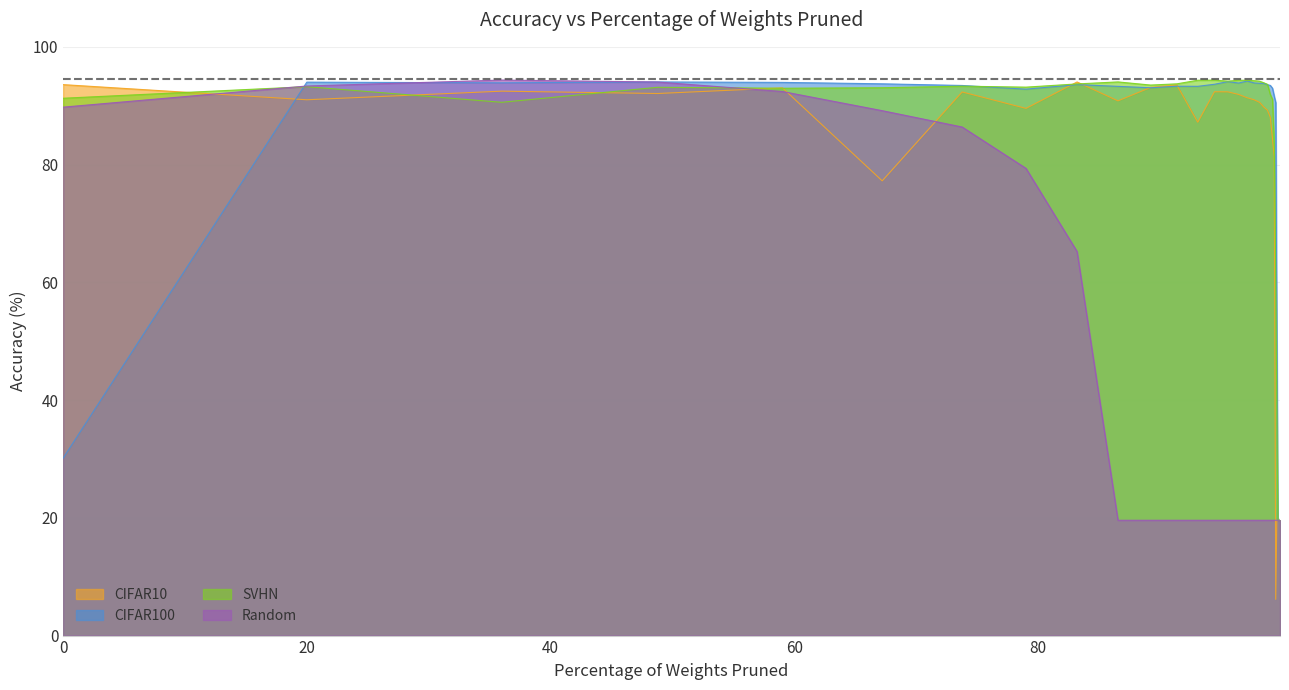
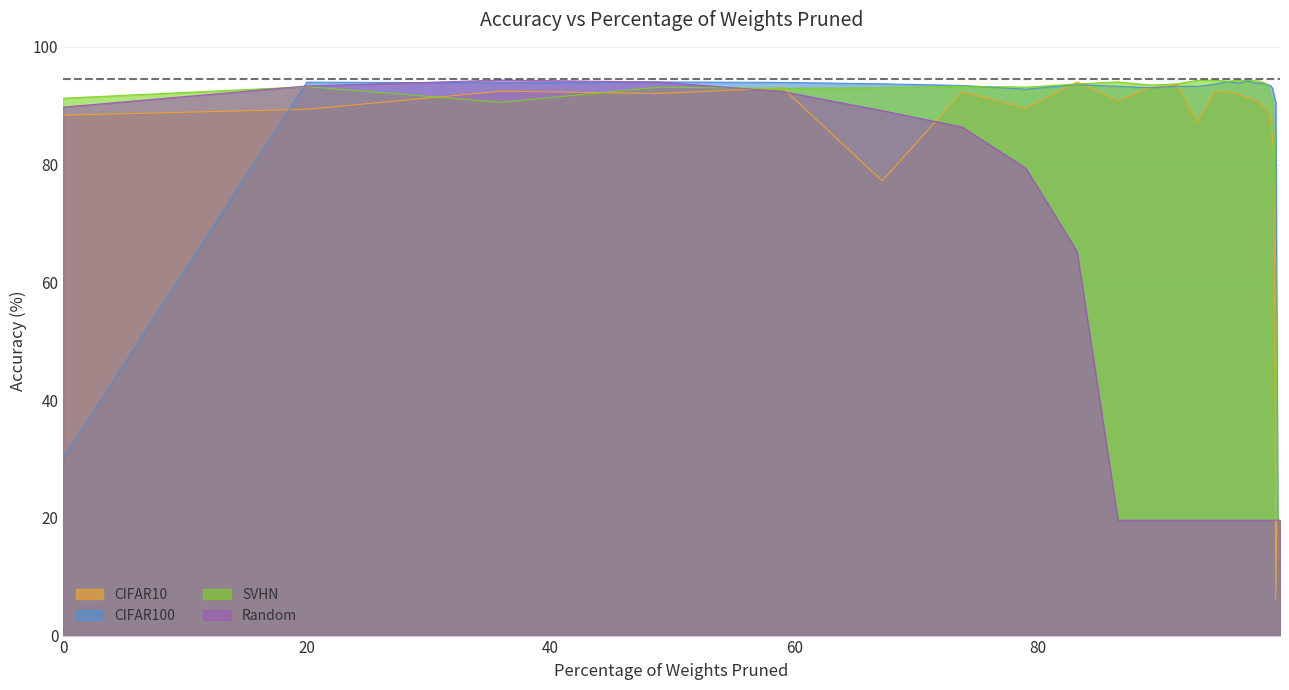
CIFAR10, 0: 94 -> 88
CIFAR10, 20: 91 -> 89
